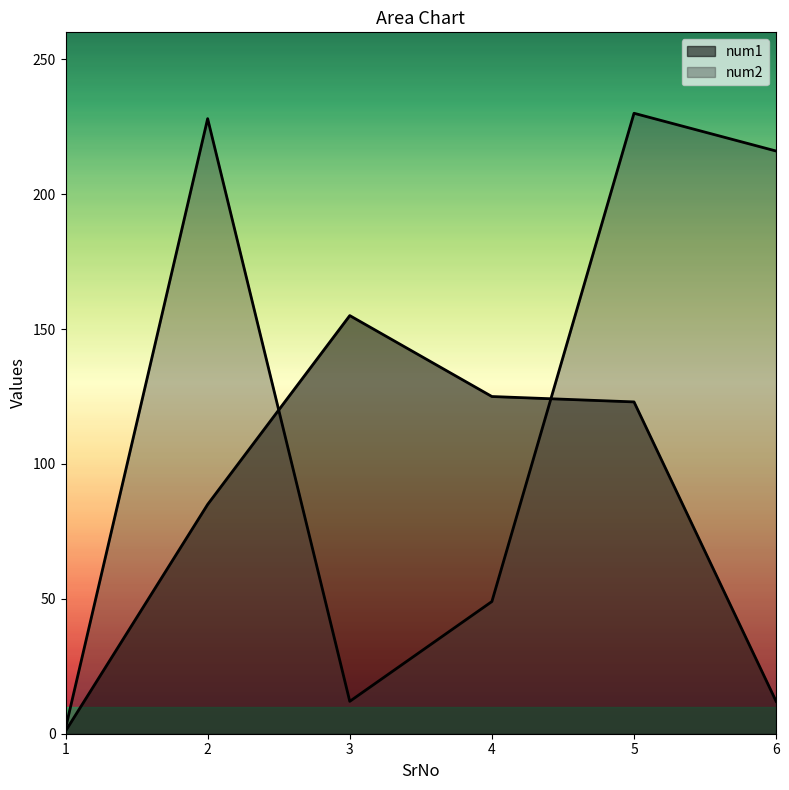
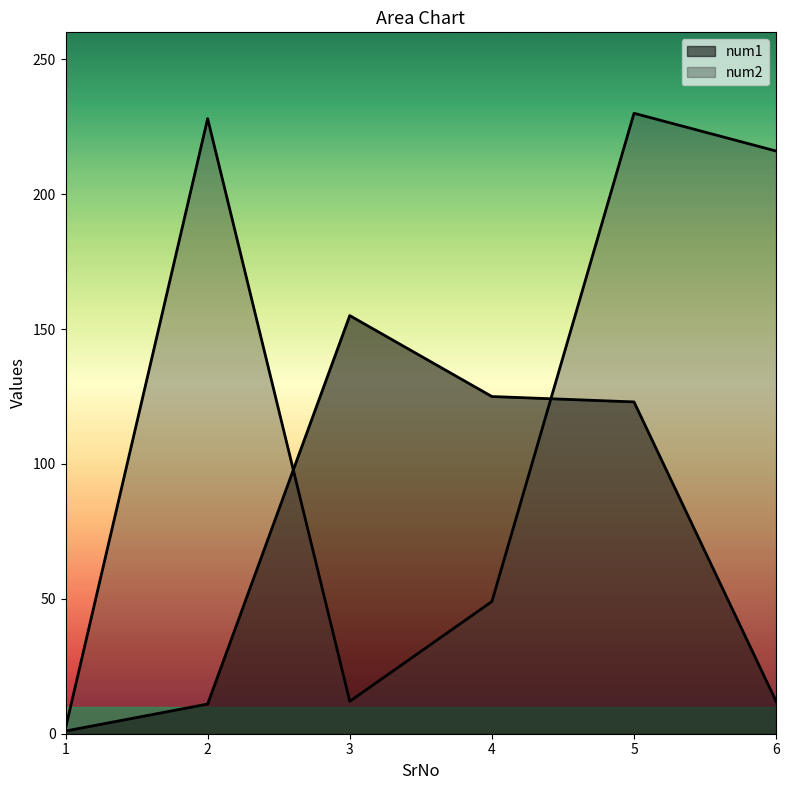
num1, 2: 85 -> 11
